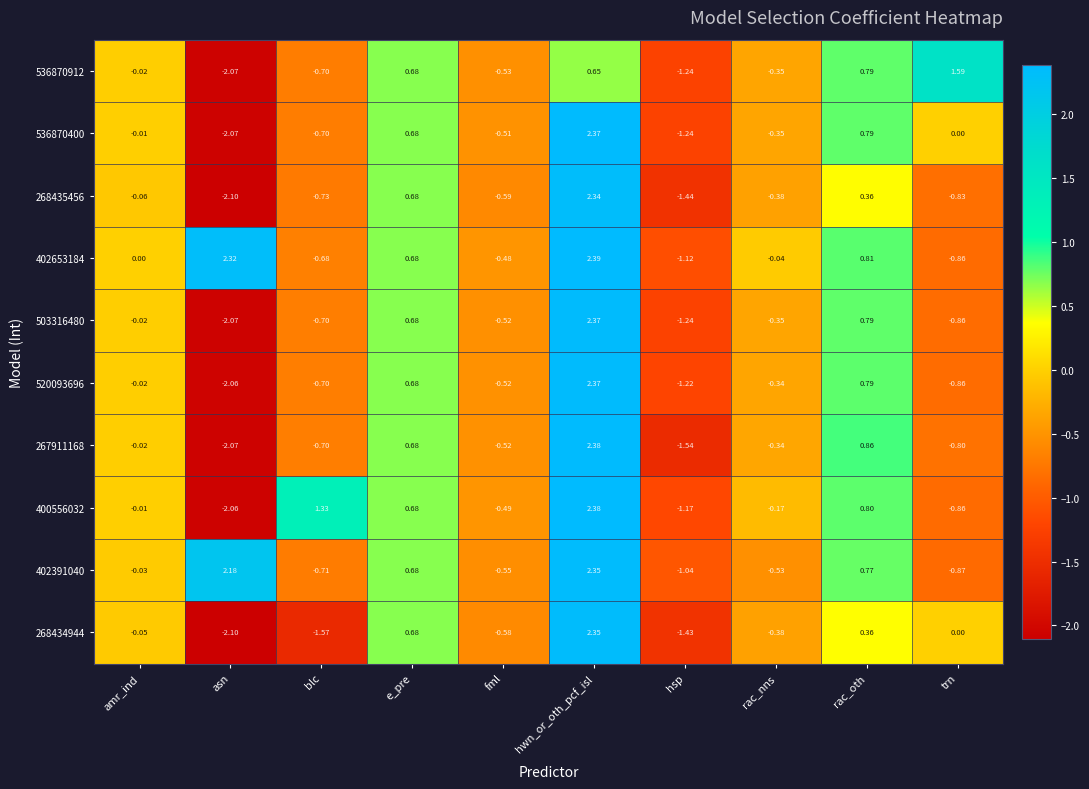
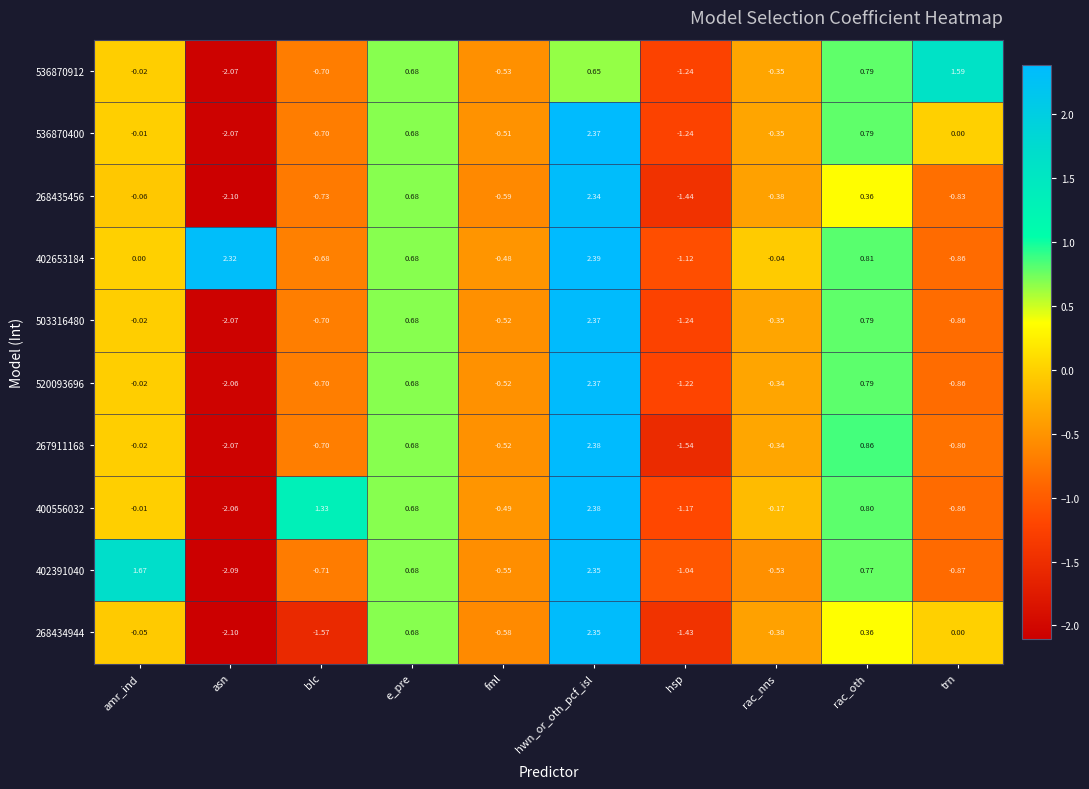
402391040, amr_ind: -0.03 -> 1.67
402391040, asn: 2.18 -> -2.09
